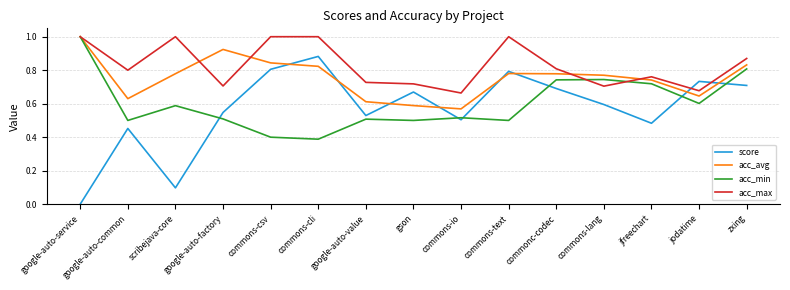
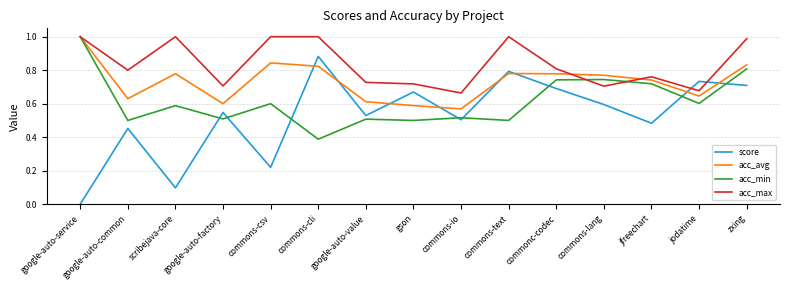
acc_avg, google-auto-factory: 0.92 -> 0.60
score, commons-csv: 0.81 -> 0.22
acc_min, commons-csv: 0.4 -> 0.6
acc_max, zxing: 0.87 -> 0.99
